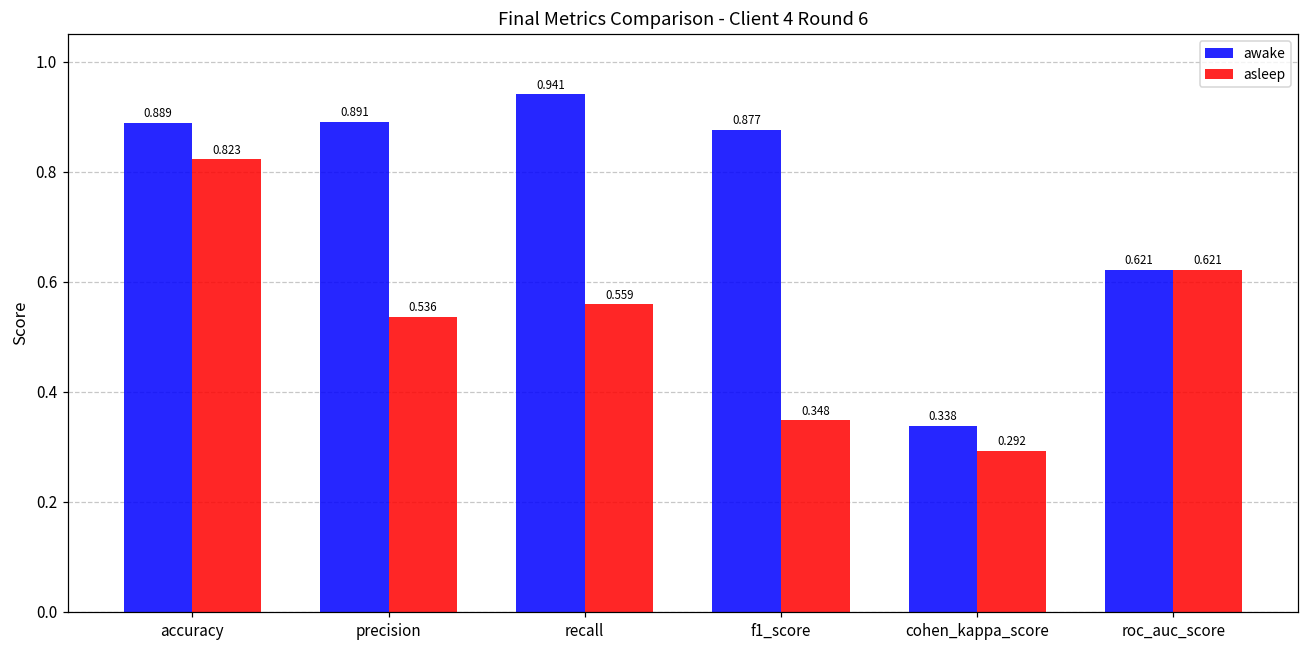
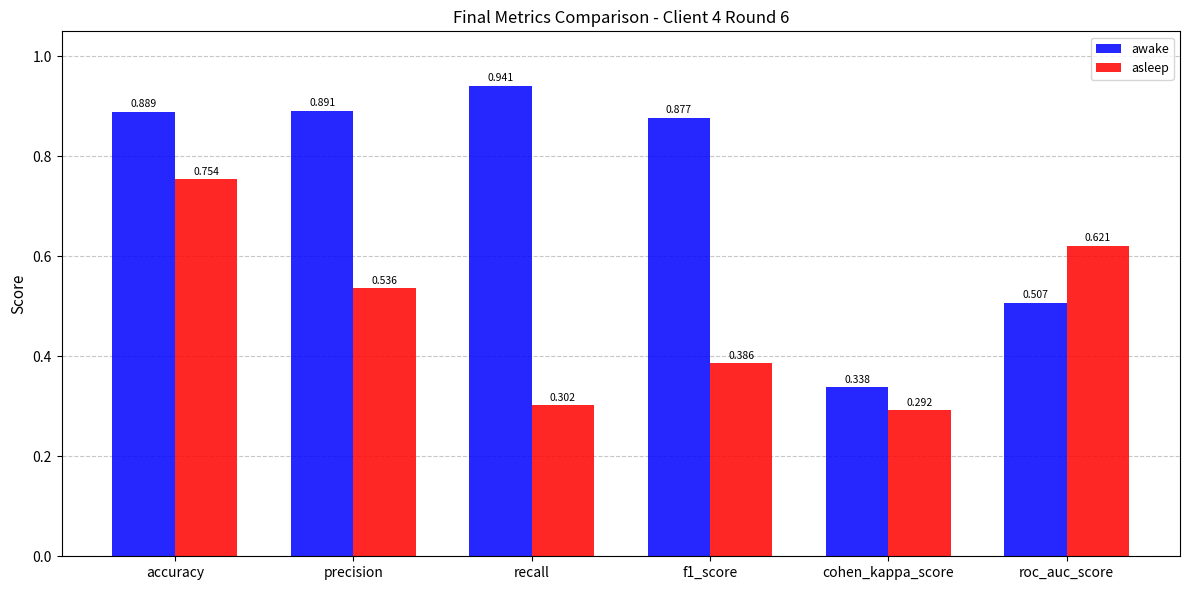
asleep, accuracy: 0.823 -> 0.754
asleep, recall: 0.559 -> 0.302
asleep, f1_score: 0.348 -> 0.386
awake, roc_auc_score: 0.621 -> 0.507
